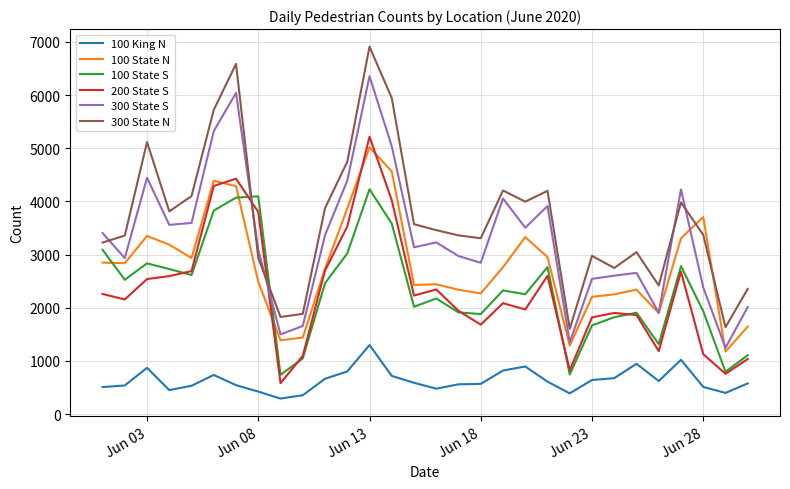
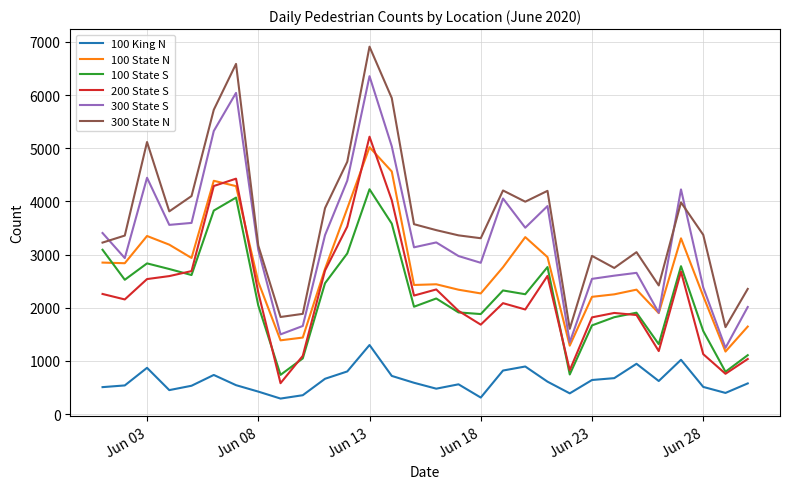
100 State S, Jun 08: 4100 -> 2000
200 State S, Jun 08: 3800 -> 2300
300 State N, Jun 08: 2900 -> 3200
100 King N, Jun 18: 600 -> 300
100 State N, Jun 28: 3700 -> 2200
100 State S, Jun 28: 1900 -> 1600
